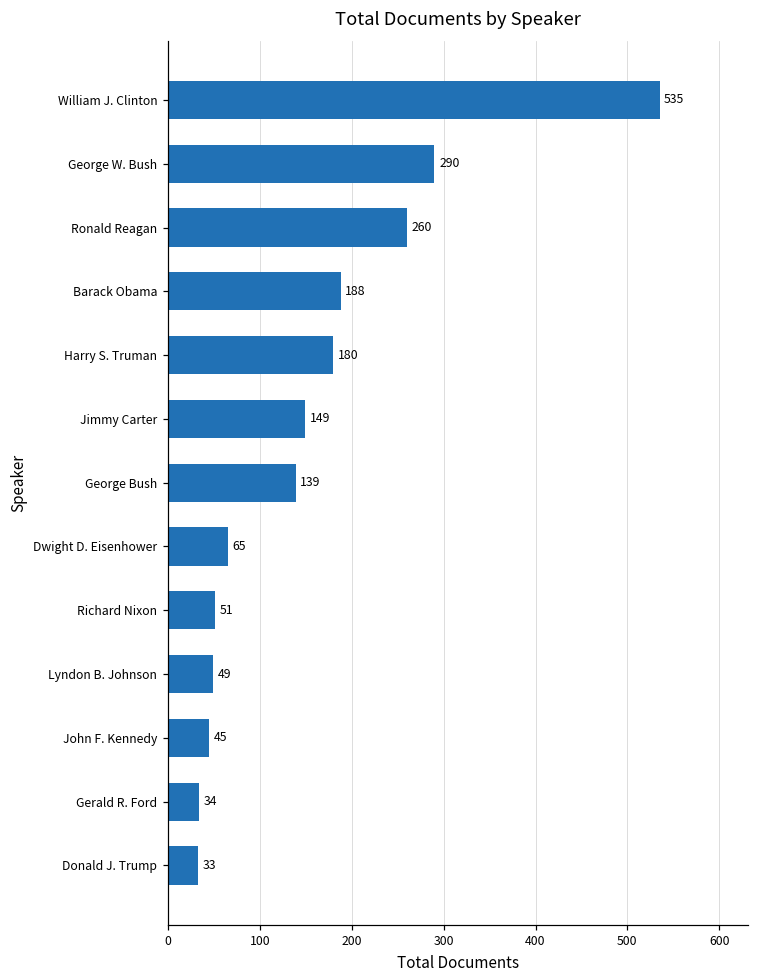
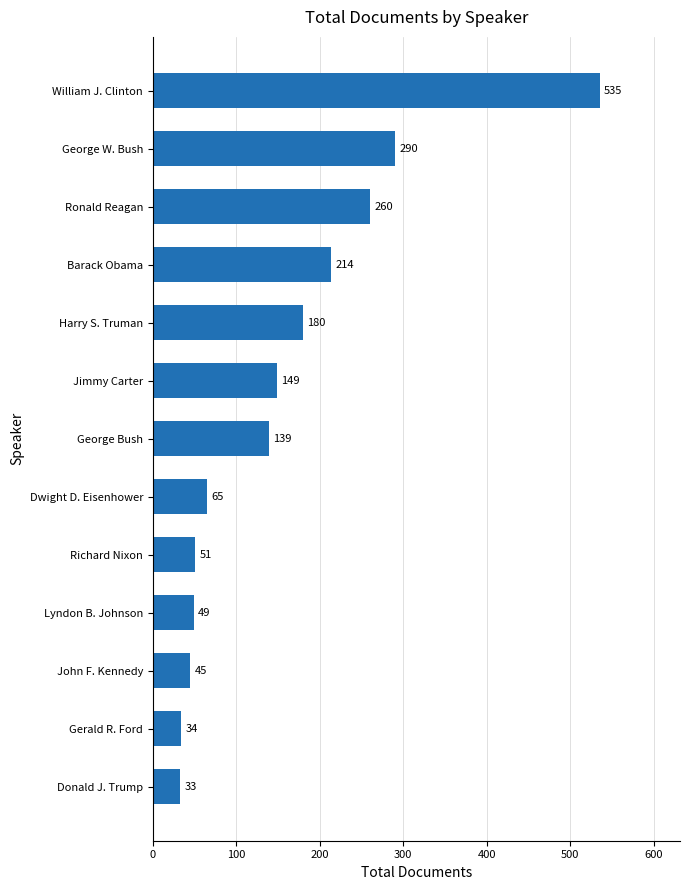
Barack Obama: 188 -> 214
